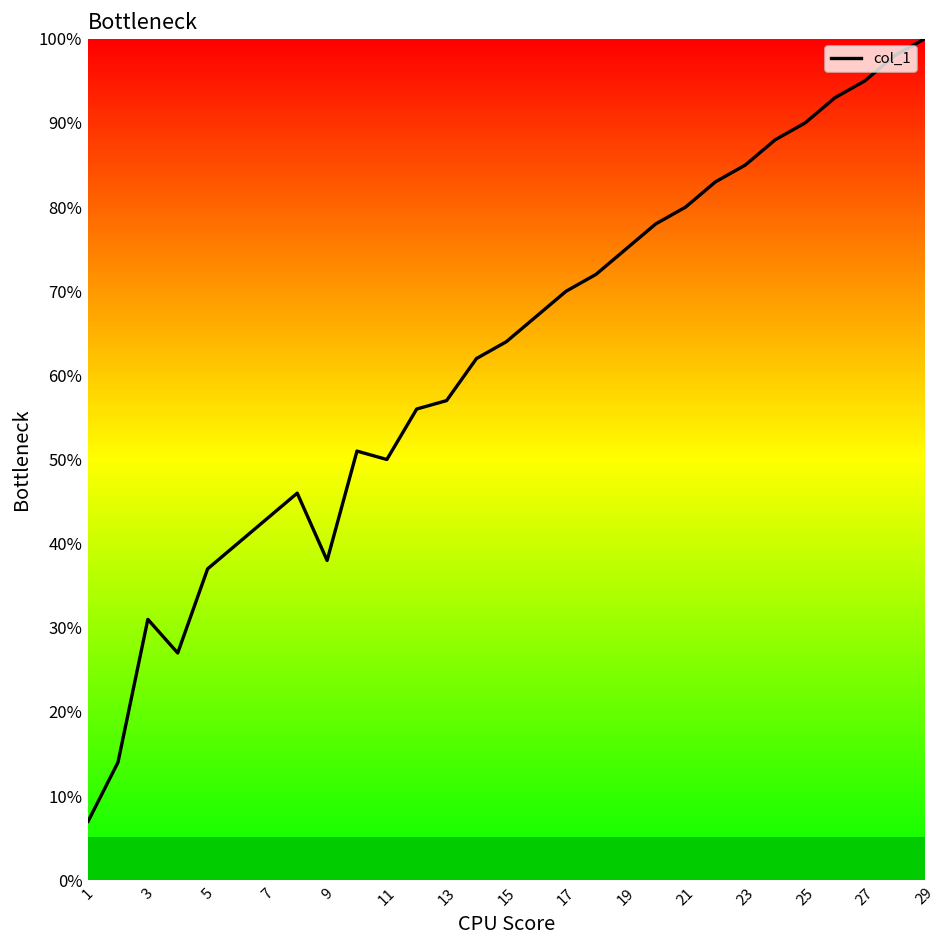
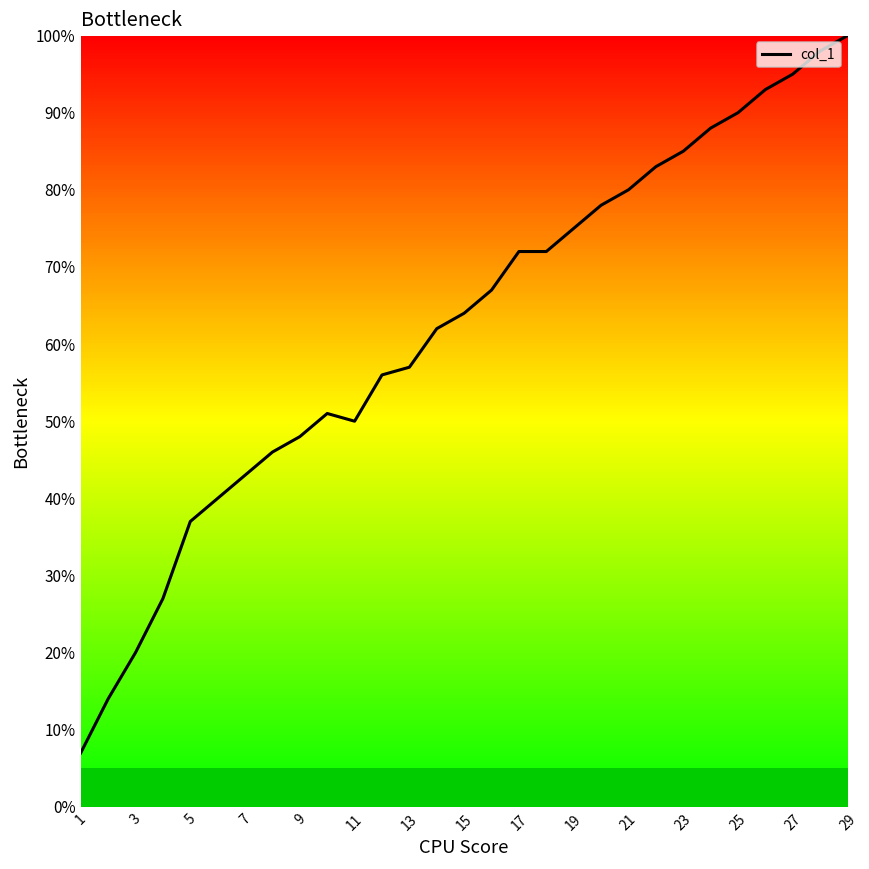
3: 31% -> 20%
9: 38% -> 48%
17: 70% -> 72%
